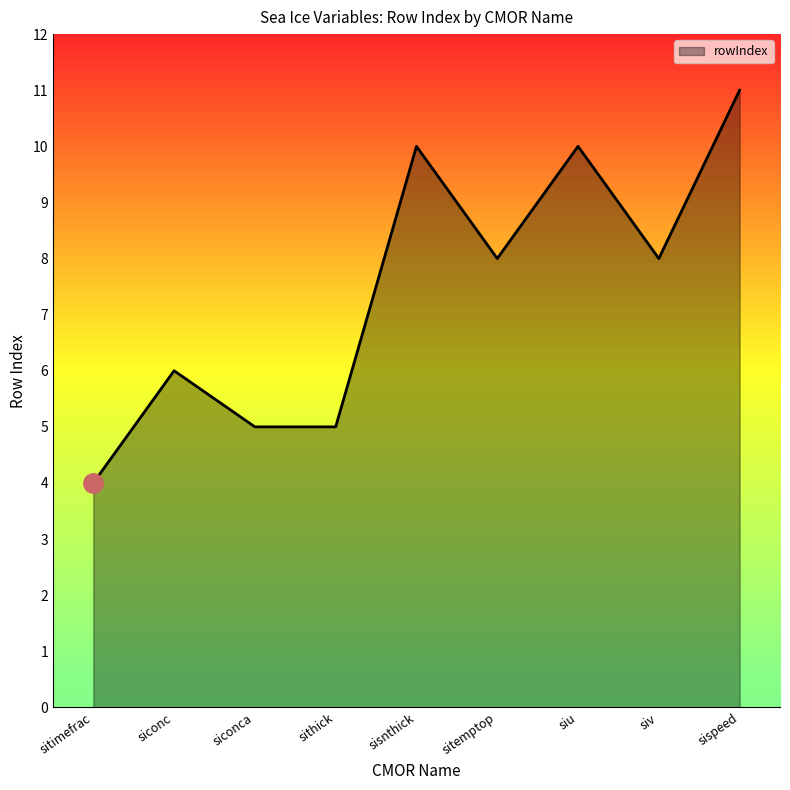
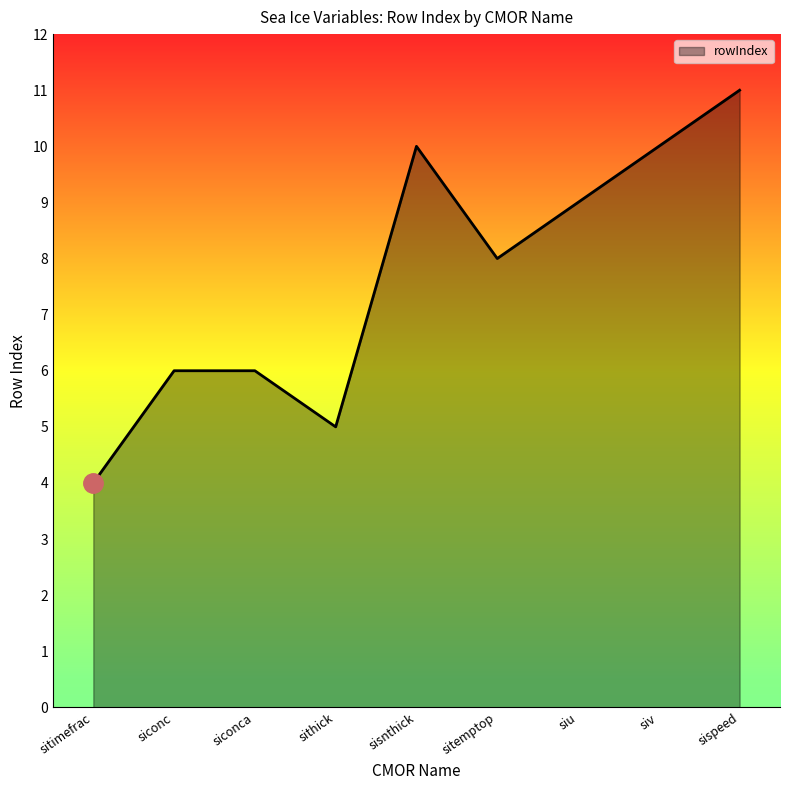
rowIndex, siconca: 5 -> 6
rowIndex, siu: 10 -> 9
rowIndex, siv: 8 -> 10
